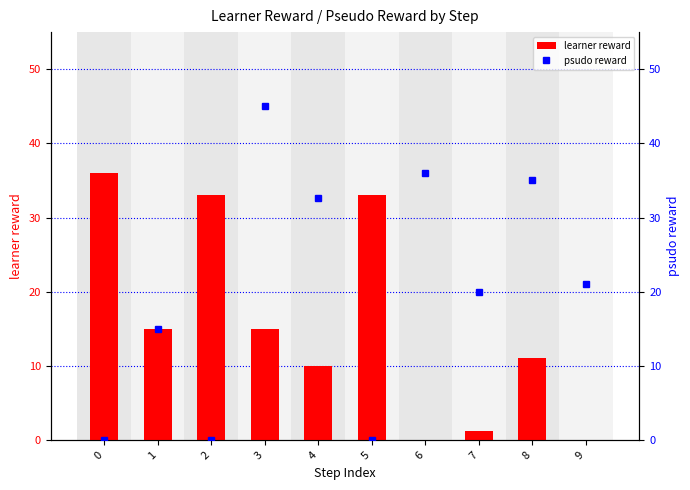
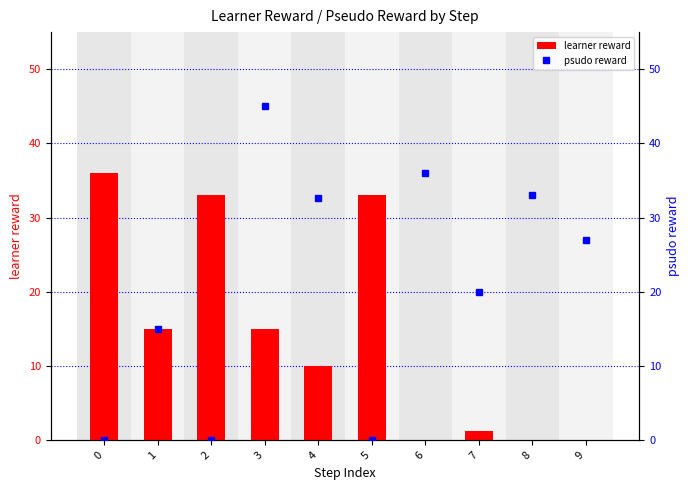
learner reward, 8: 11 -> 0
psudo reward, 8: 35 -> 33
psudo reward, 9: 21 -> 27
